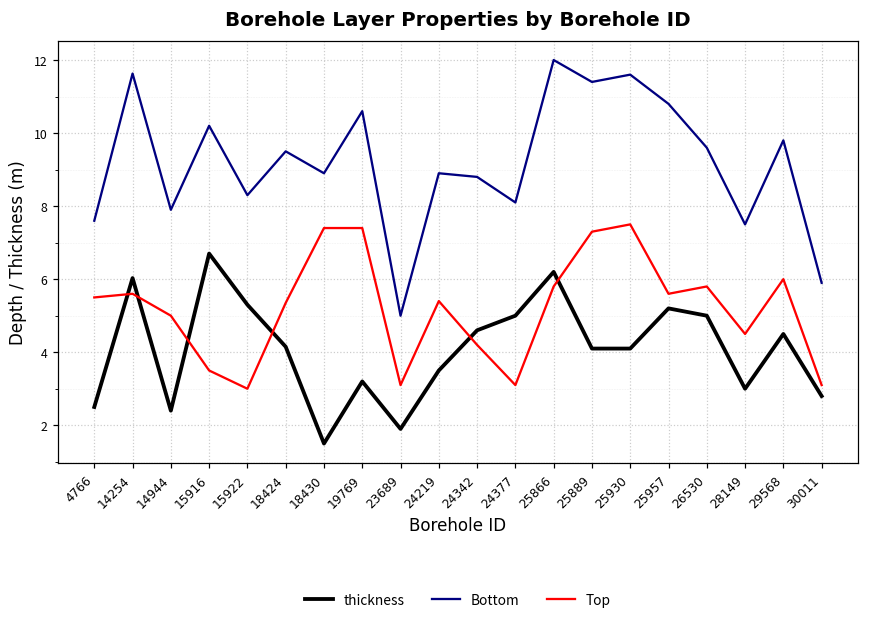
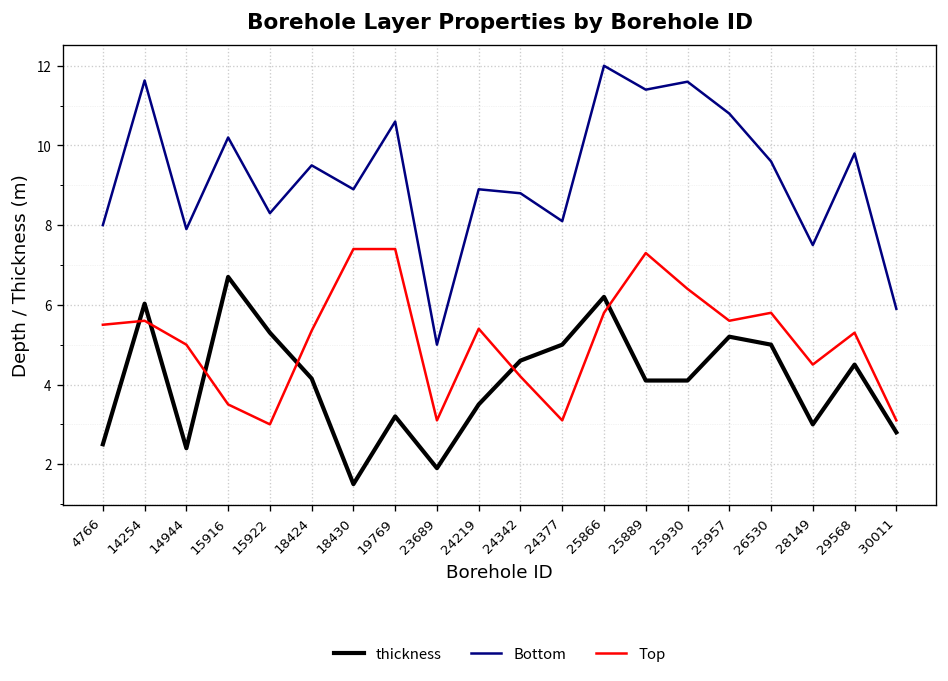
Bottom, 4766: 7.6 -> 8.0
Top, 25930: 7.5 -> 6.4
Top, 29568: 6.0 -> 5.3
